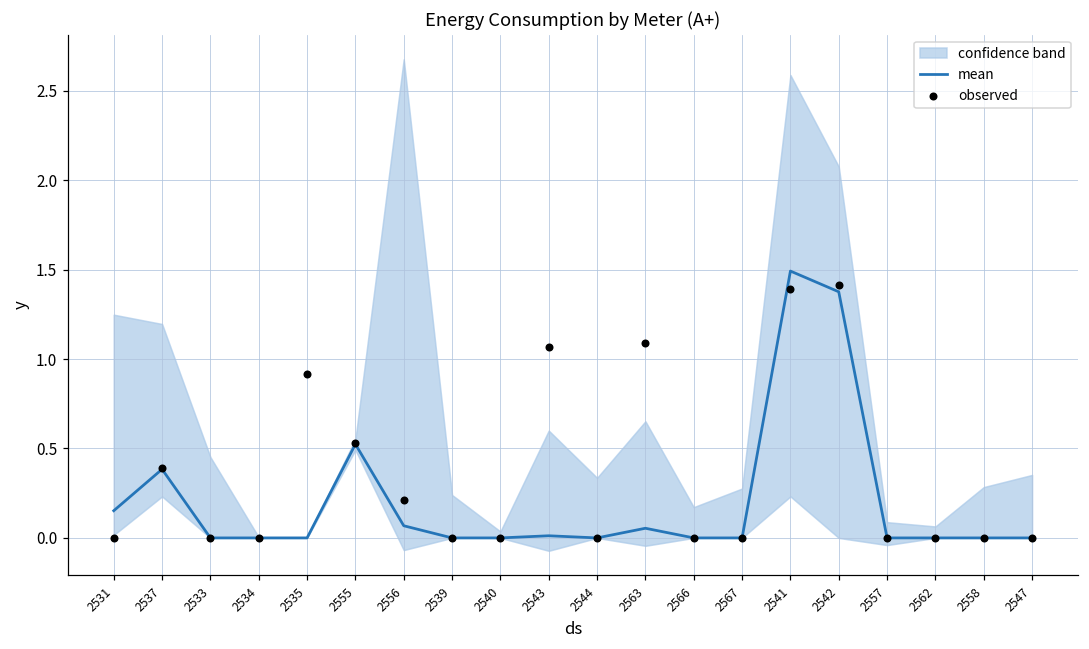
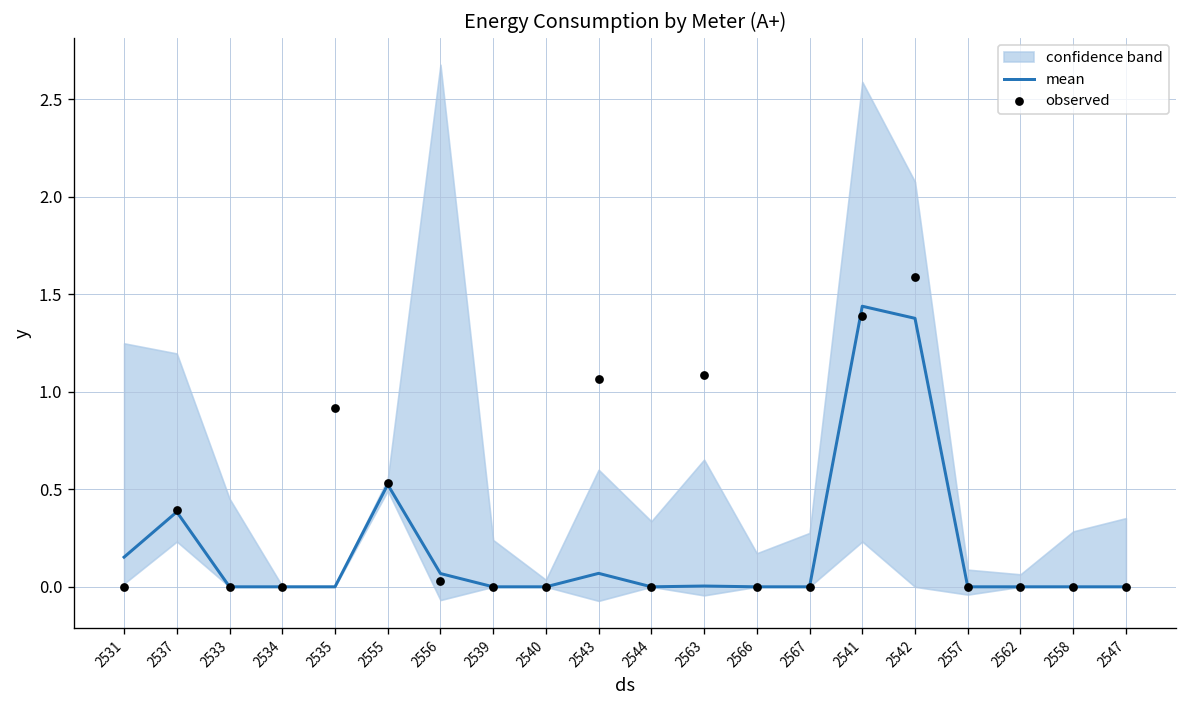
observed, 2556: 0.21 -> 0.03
mean, 2543: 0.01 -> 0.07
mean, 2563: 0.05 -> 0.00
mean, 2541: 1.49 -> 1.44
observed, 2542: 1.41 -> 1.59
